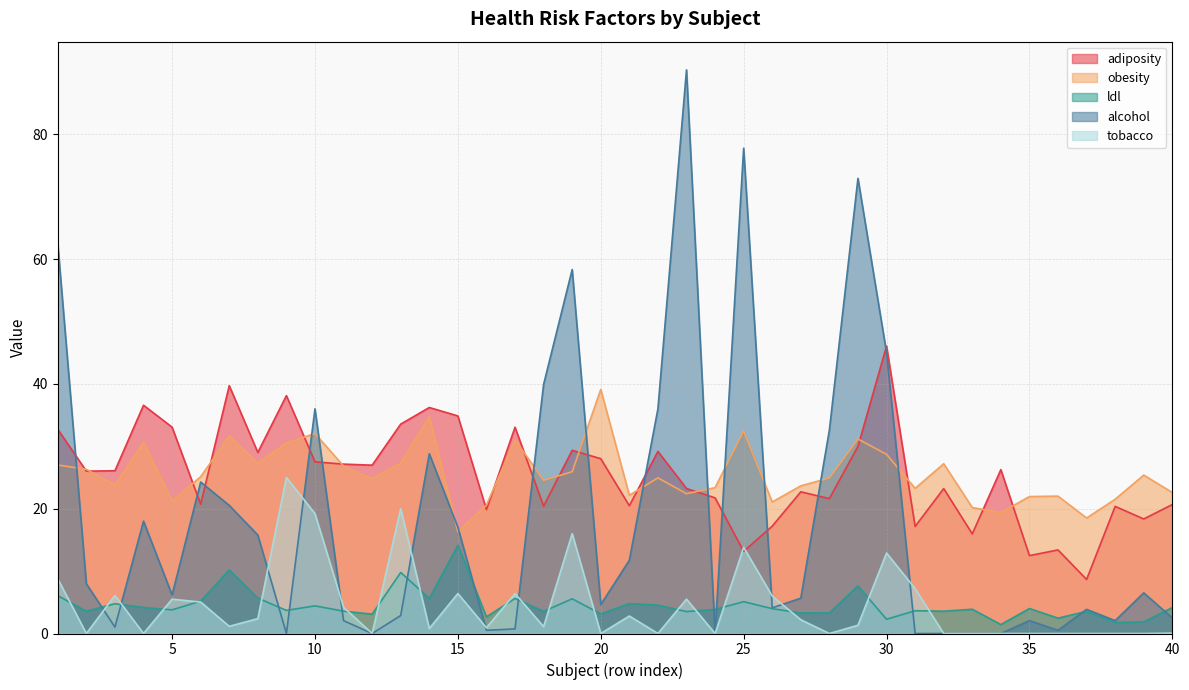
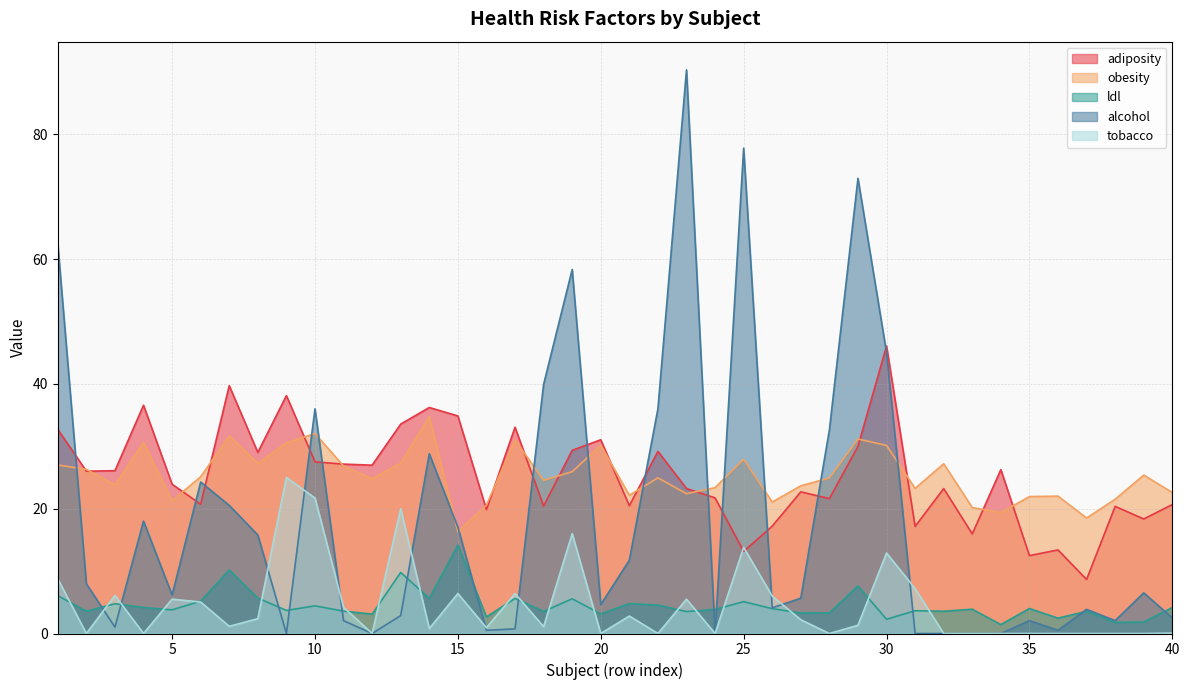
adiposity, 5: 33 -> 24
tobacco, 10: 19 -> 22
adiposity, 20: 28 -> 31
obesity, 20: 39 -> 30
obesity, 25: 32 -> 28
obesity, 30: 29 -> 30
